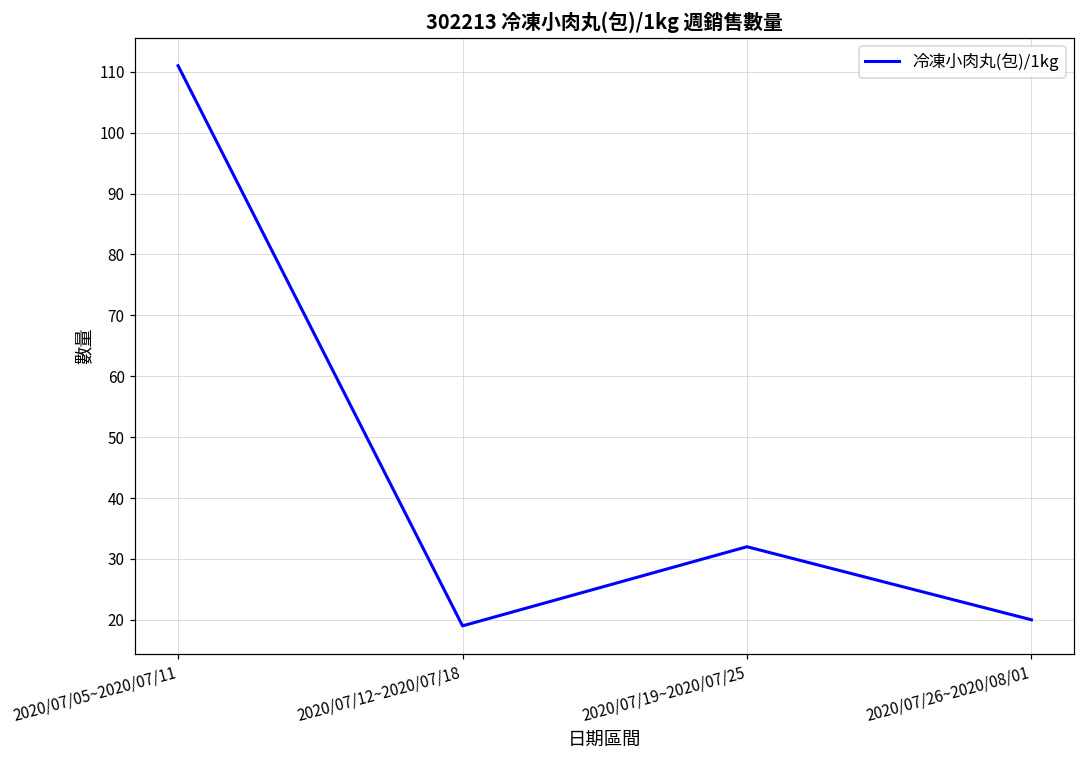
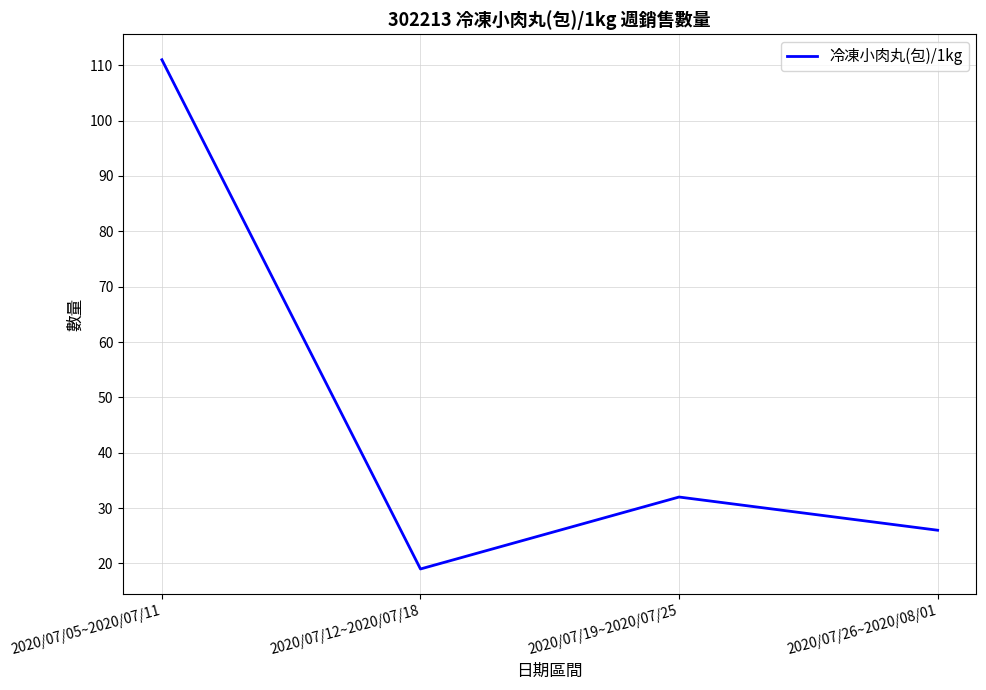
2020/07/26~2020/08/01: 20 -> 26
